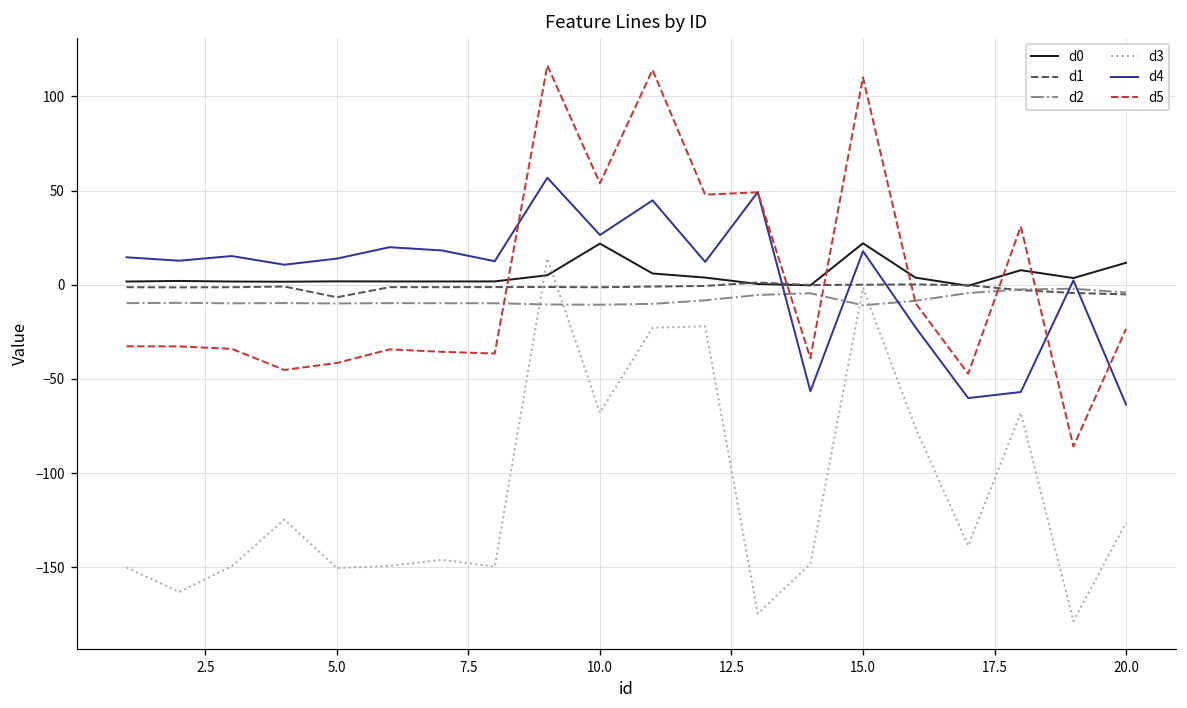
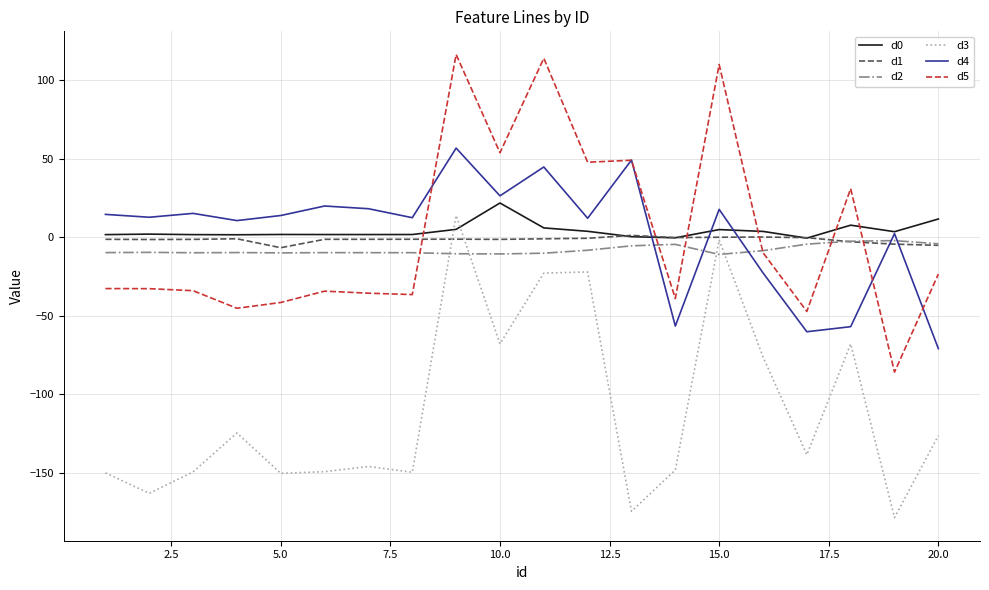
d0, 15.0: 22 -> 5
d4, 20.0: -64 -> -71
